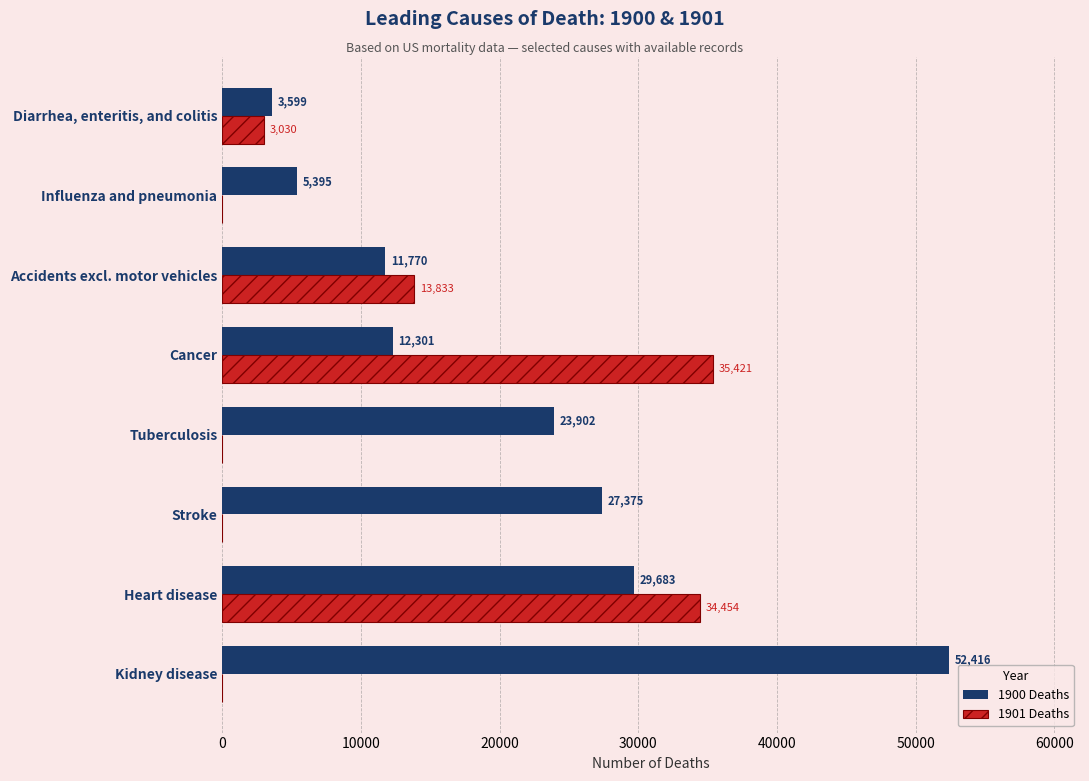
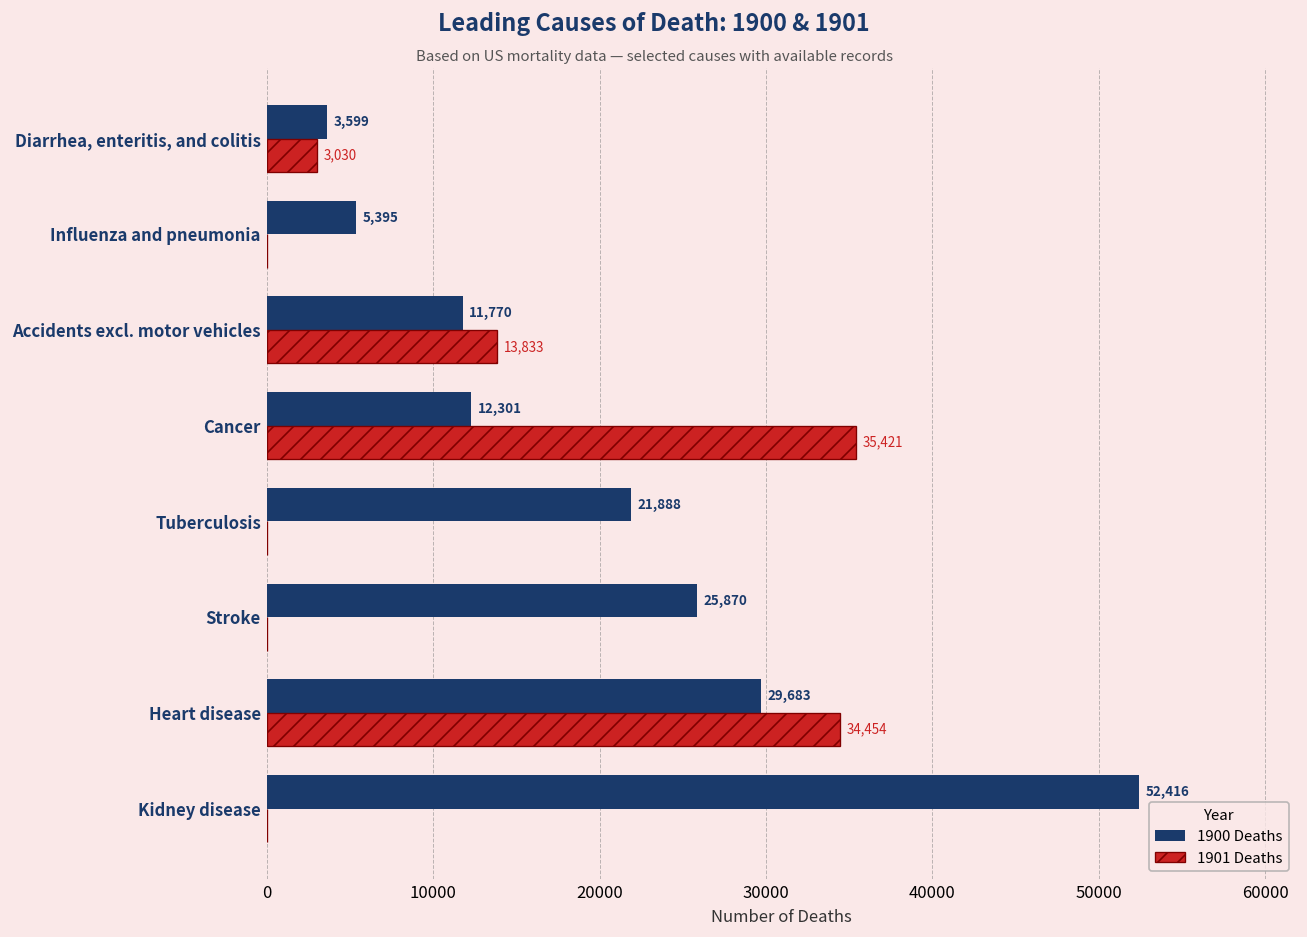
1900 Deaths, Tuberculosis: 23,902 -> 21,888
1900 Deaths, Stroke: 27,375 -> 25,870
